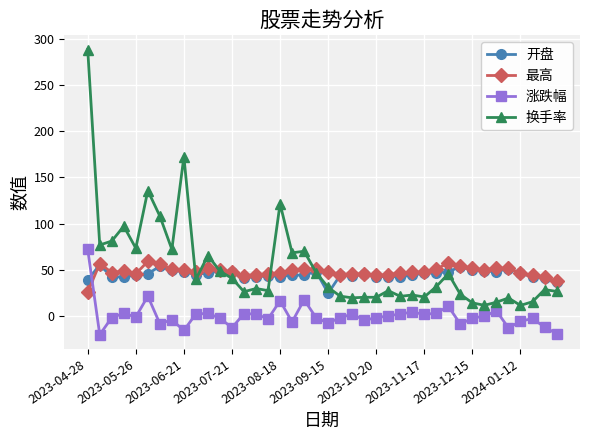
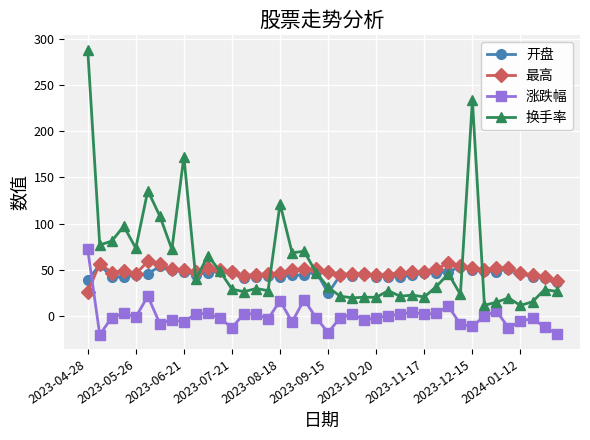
涨跌幅, 2023-06-21: -20 -> -10
换手率, 2023-07-21: 40 -> 30
涨跌幅, 2023-09-15: -10 -> -20
涨跌幅, 2023-12-15: 0 -> -10
换手率, 2023-12-15: 10 -> 230
